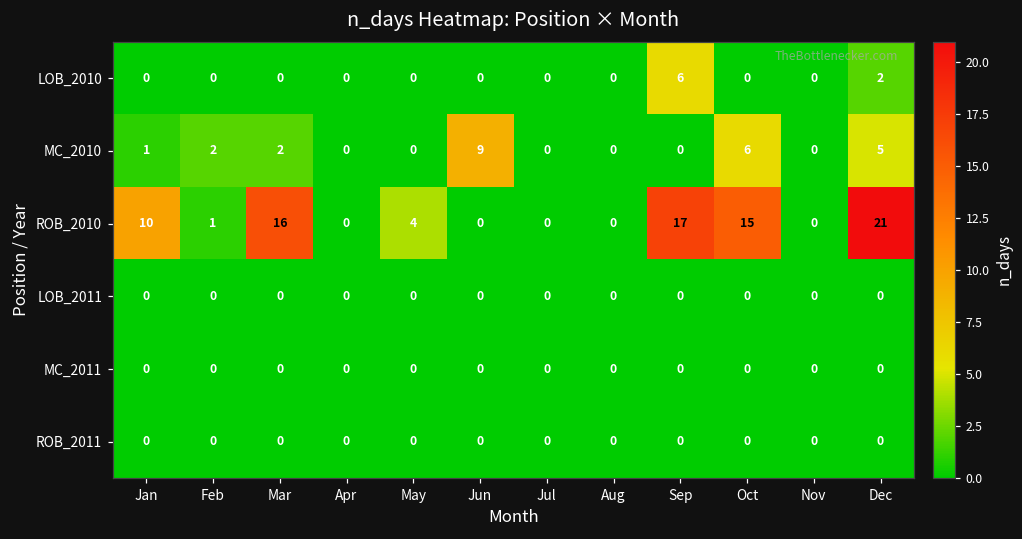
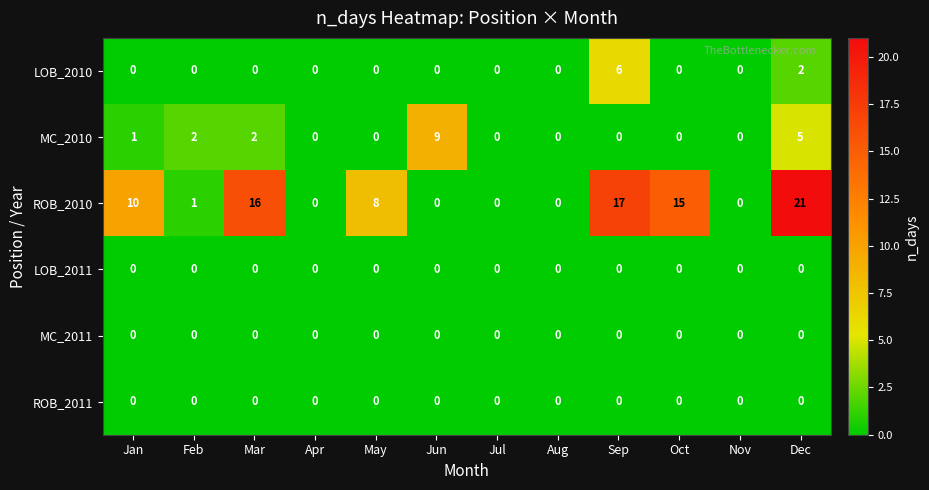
MC_2010, Oct: 6 -> 0
ROB_2010, May: 4 -> 8
